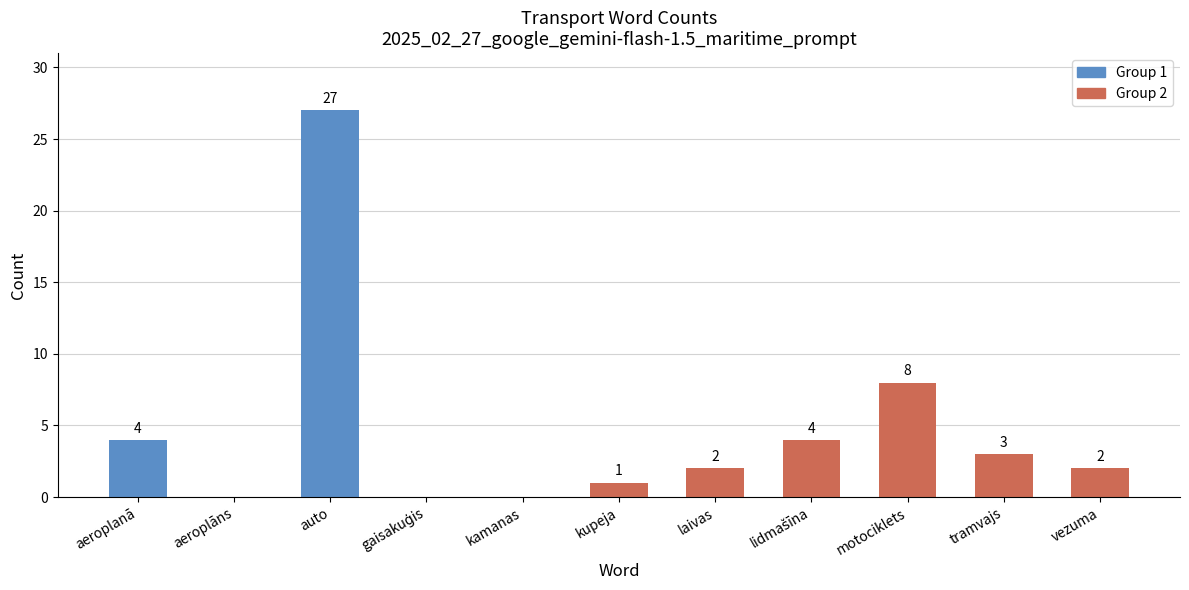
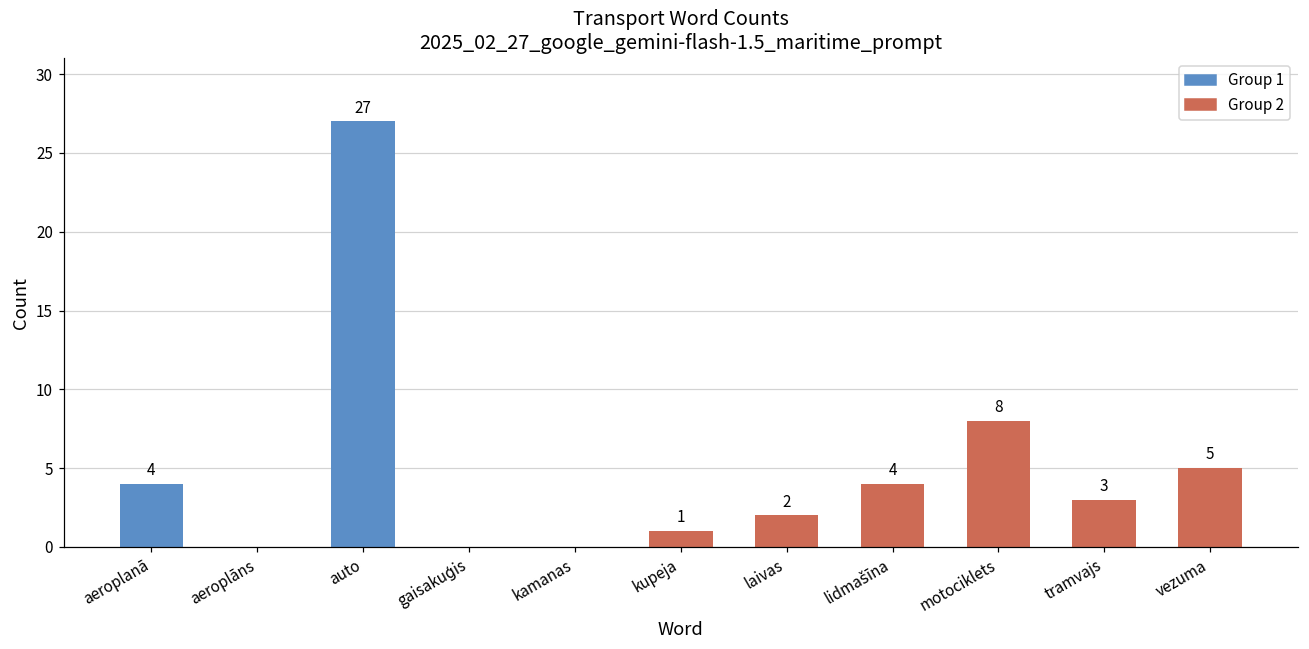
vezuma: 2 -> 5
